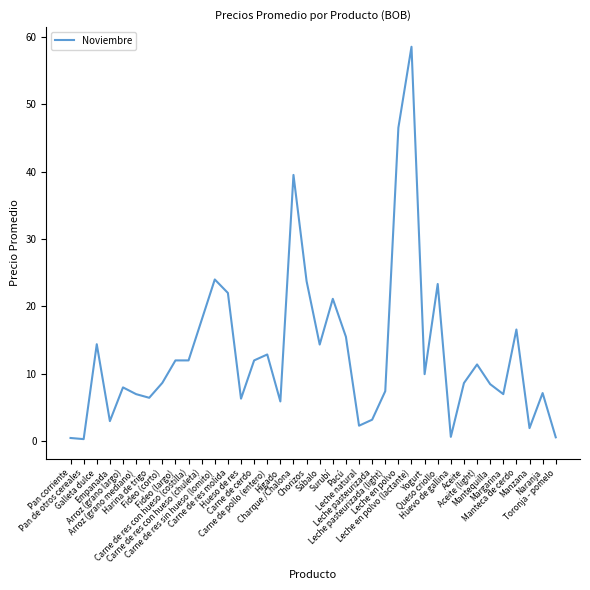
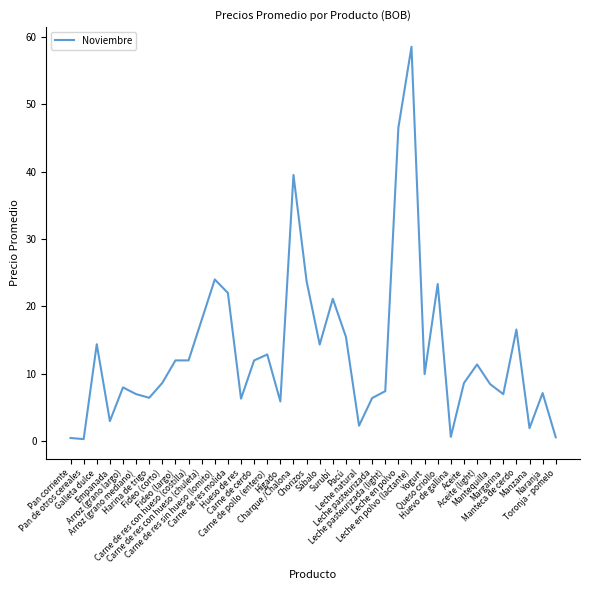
Leche pasteurizada: 3 -> 6
